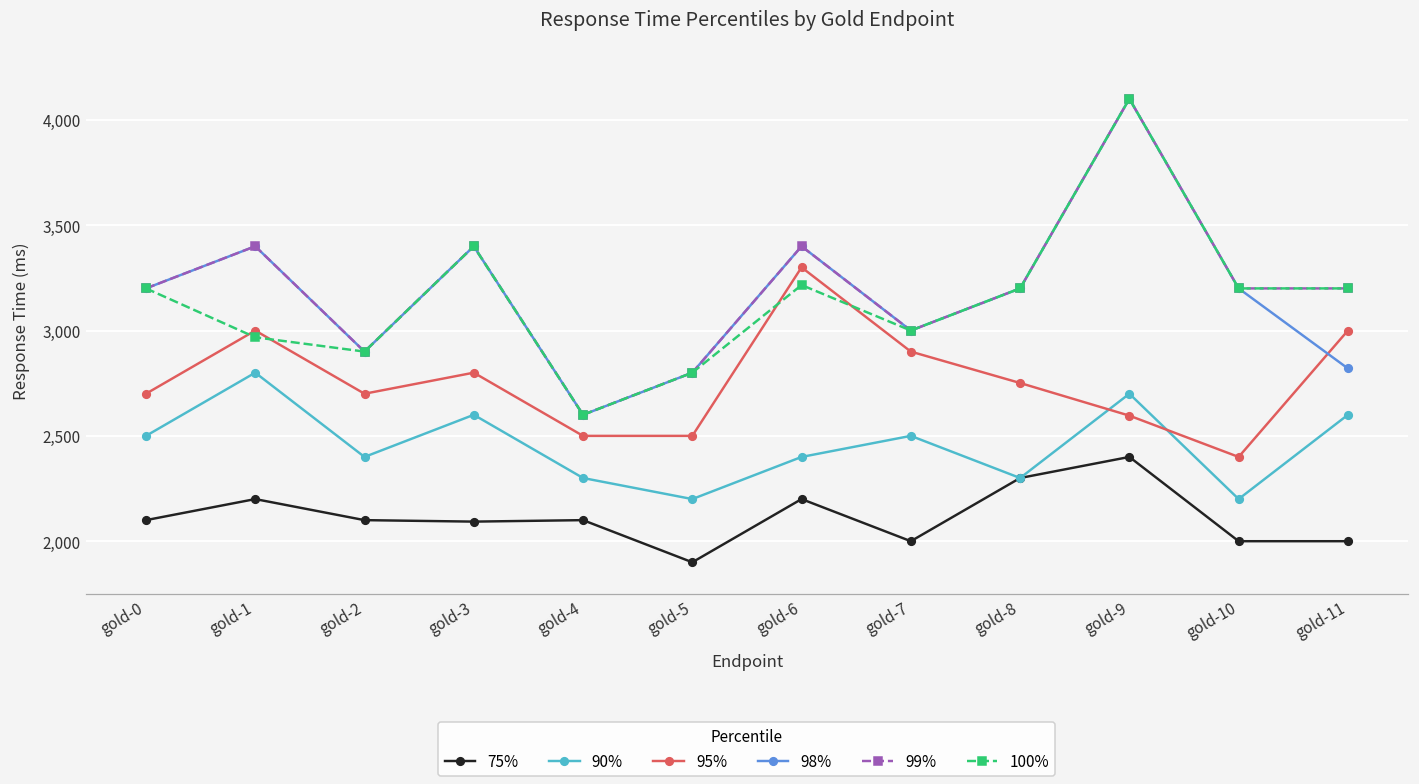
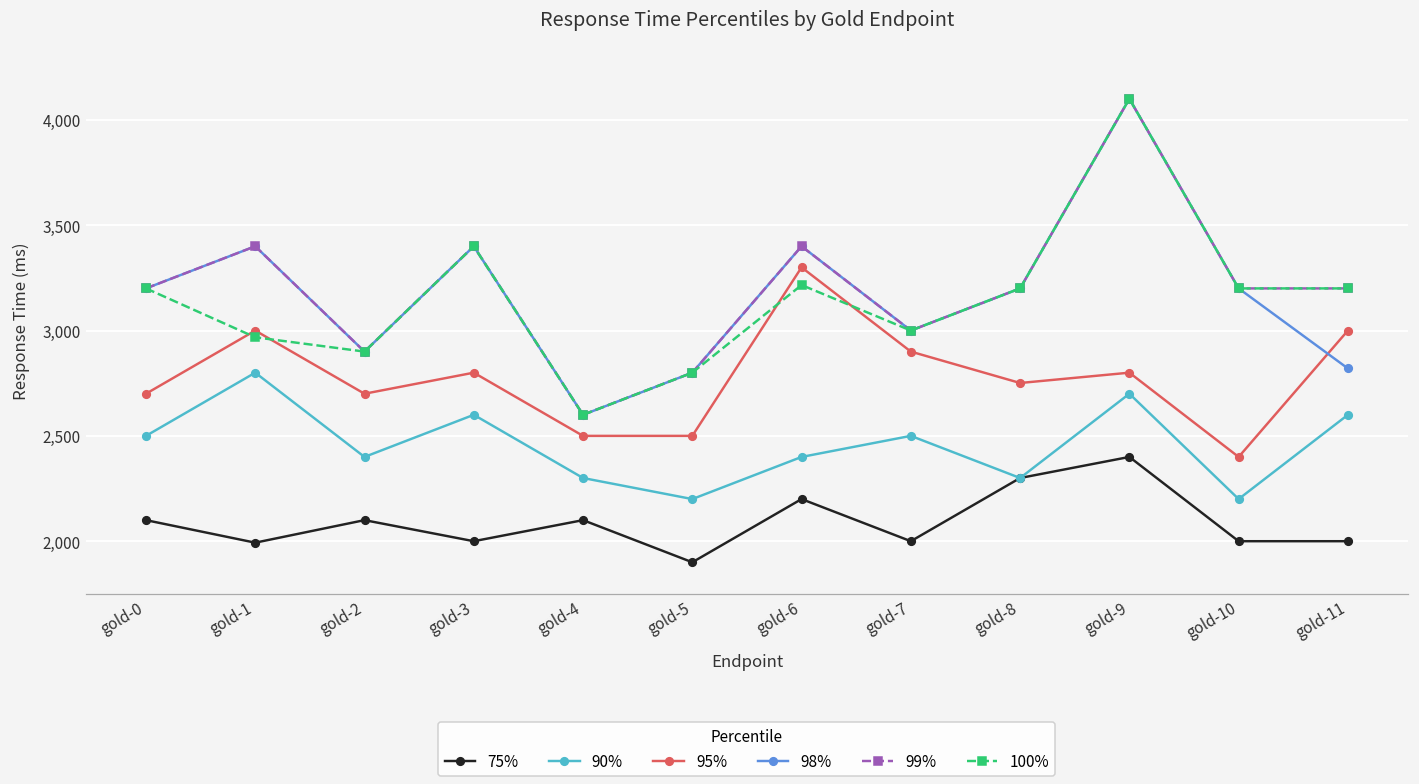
75%, gold-1: 2,200 -> 1,990
75%, gold-3: 2,090 -> 2,000
95%, gold-9: 2,600 -> 2,800
